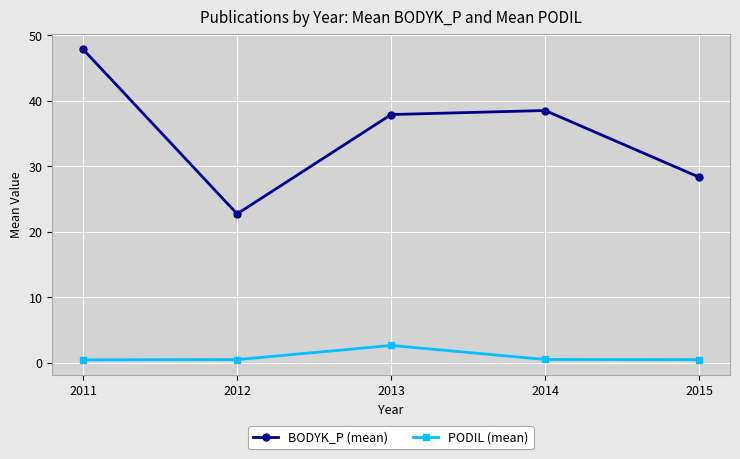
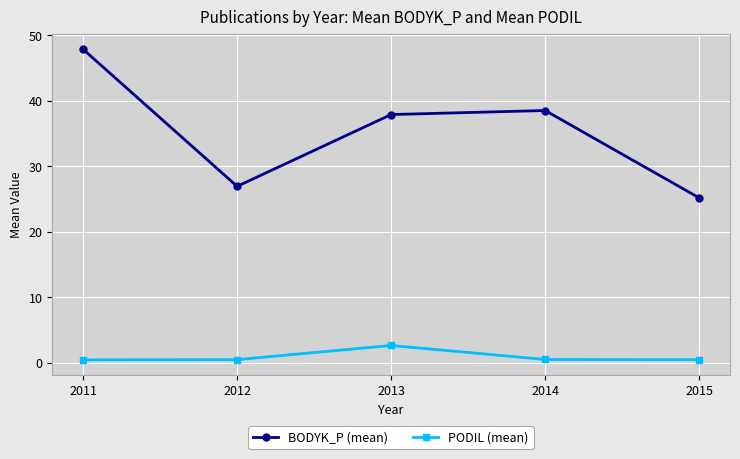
BODYK_P (mean), 2012: 23 -> 27
BODYK_P (mean), 2015: 28 -> 25
